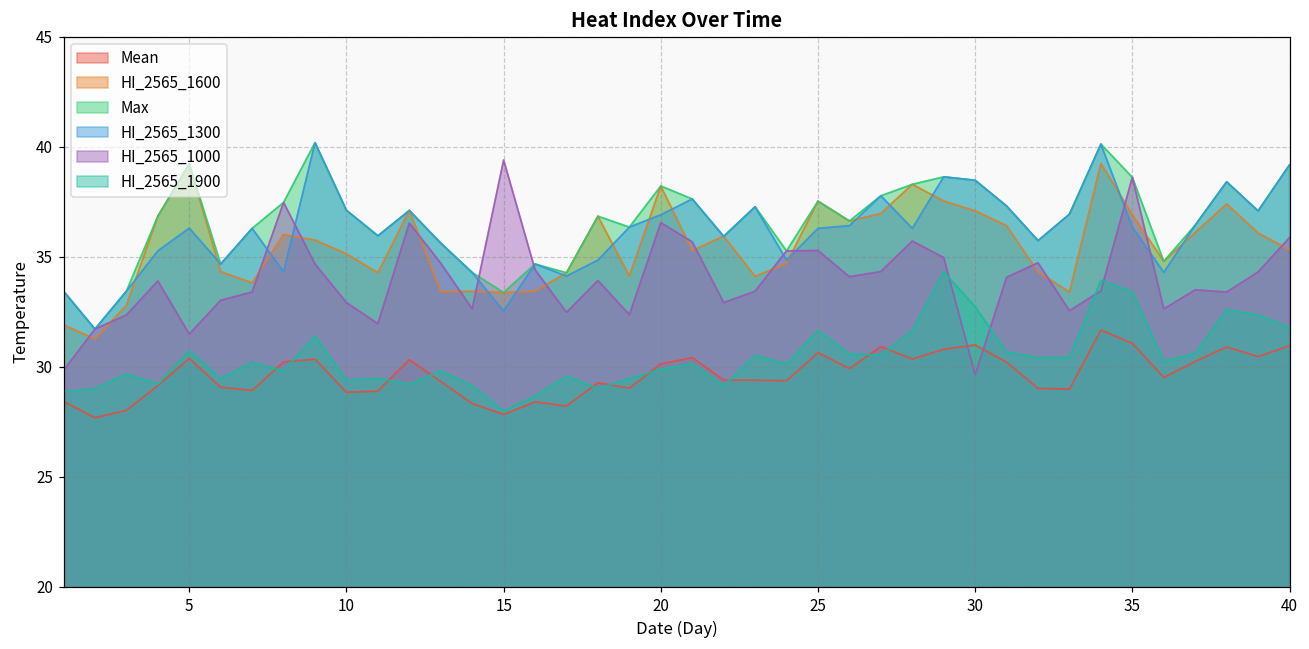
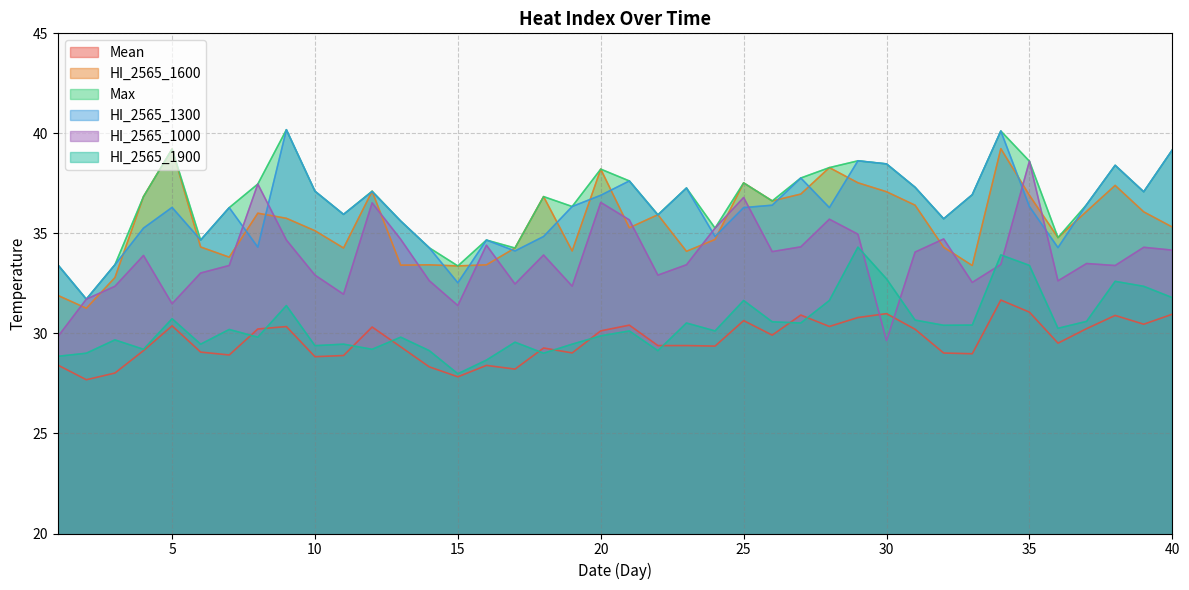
HI_2565_1000, 15: 39.4 -> 31.4
HI_2565_1000, 25: 35.3 -> 36.8
HI_2565_1000, 40: 35.9 -> 34.2
